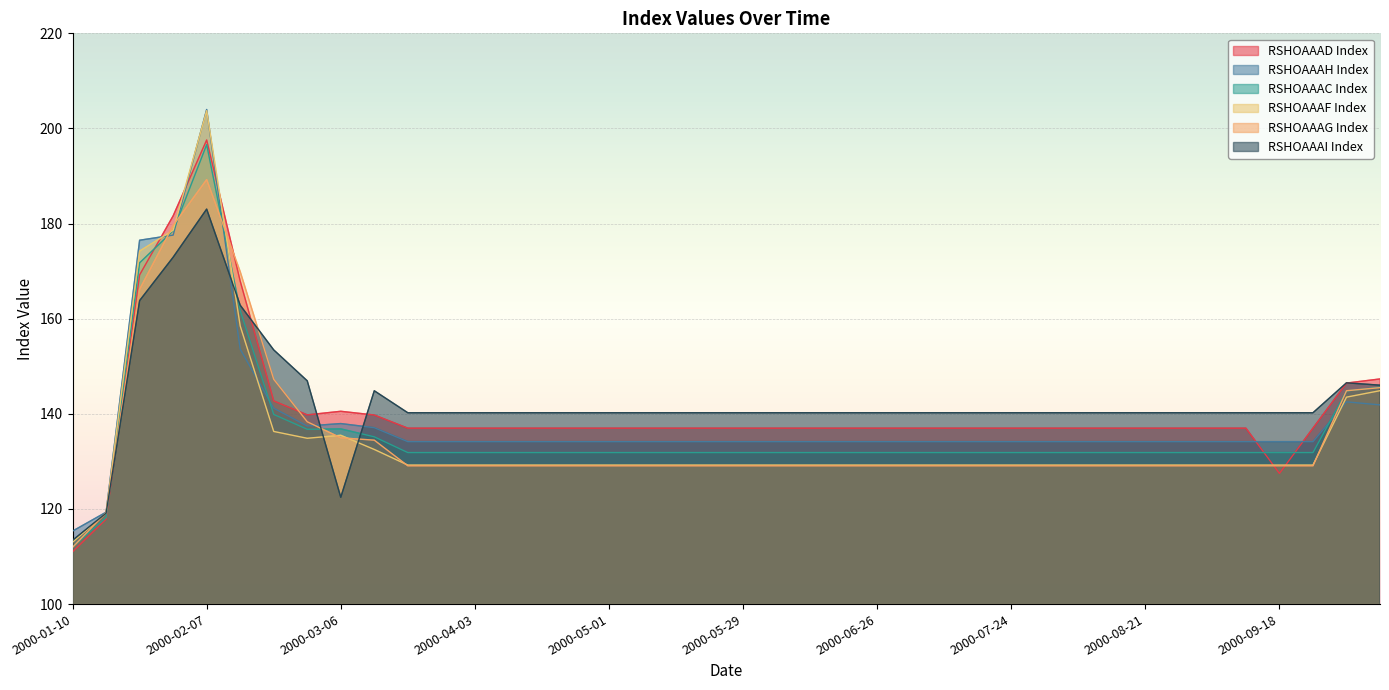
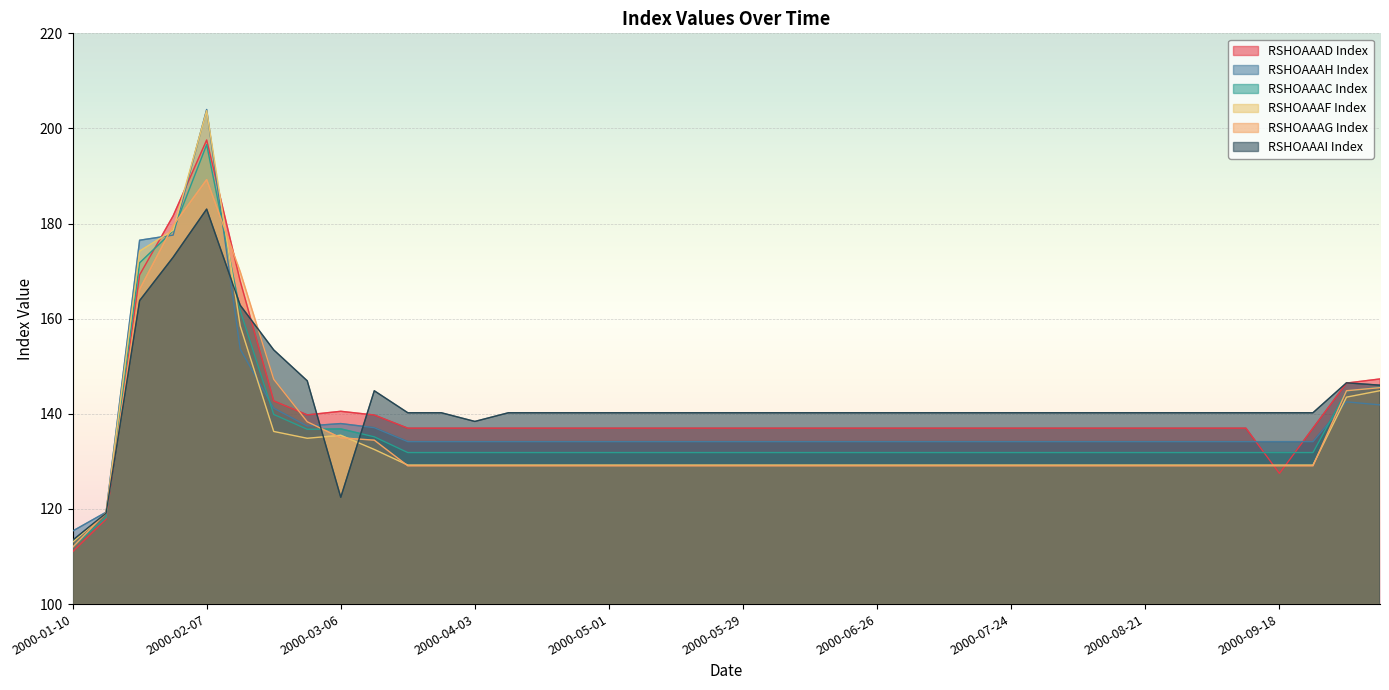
RSHOAAAI Index, 2000-04-03: 140 -> 138
